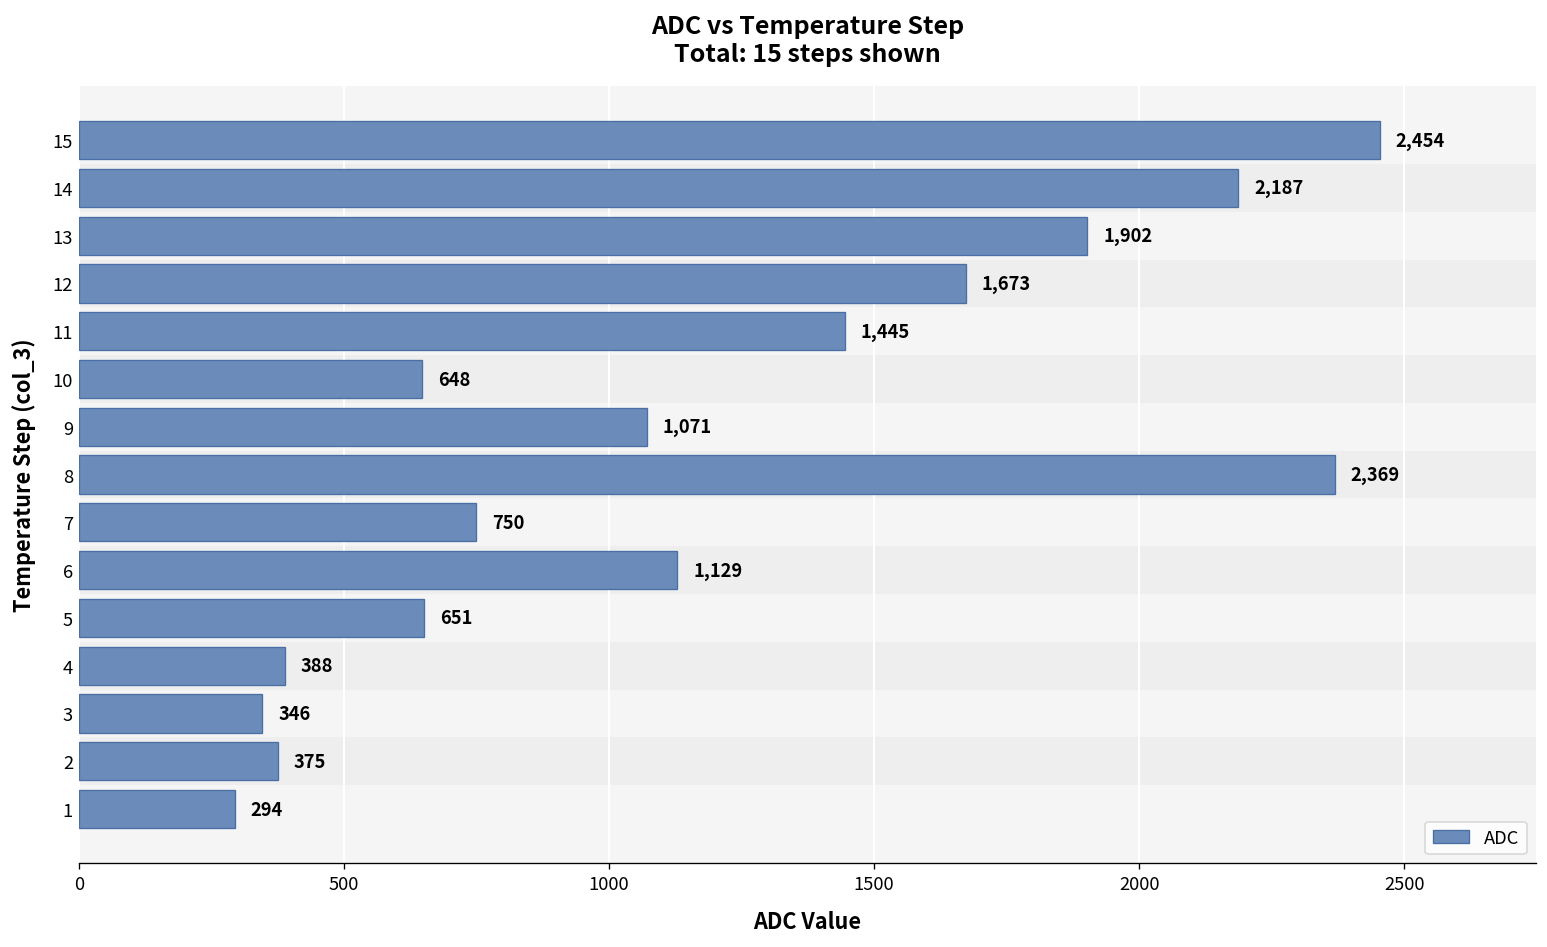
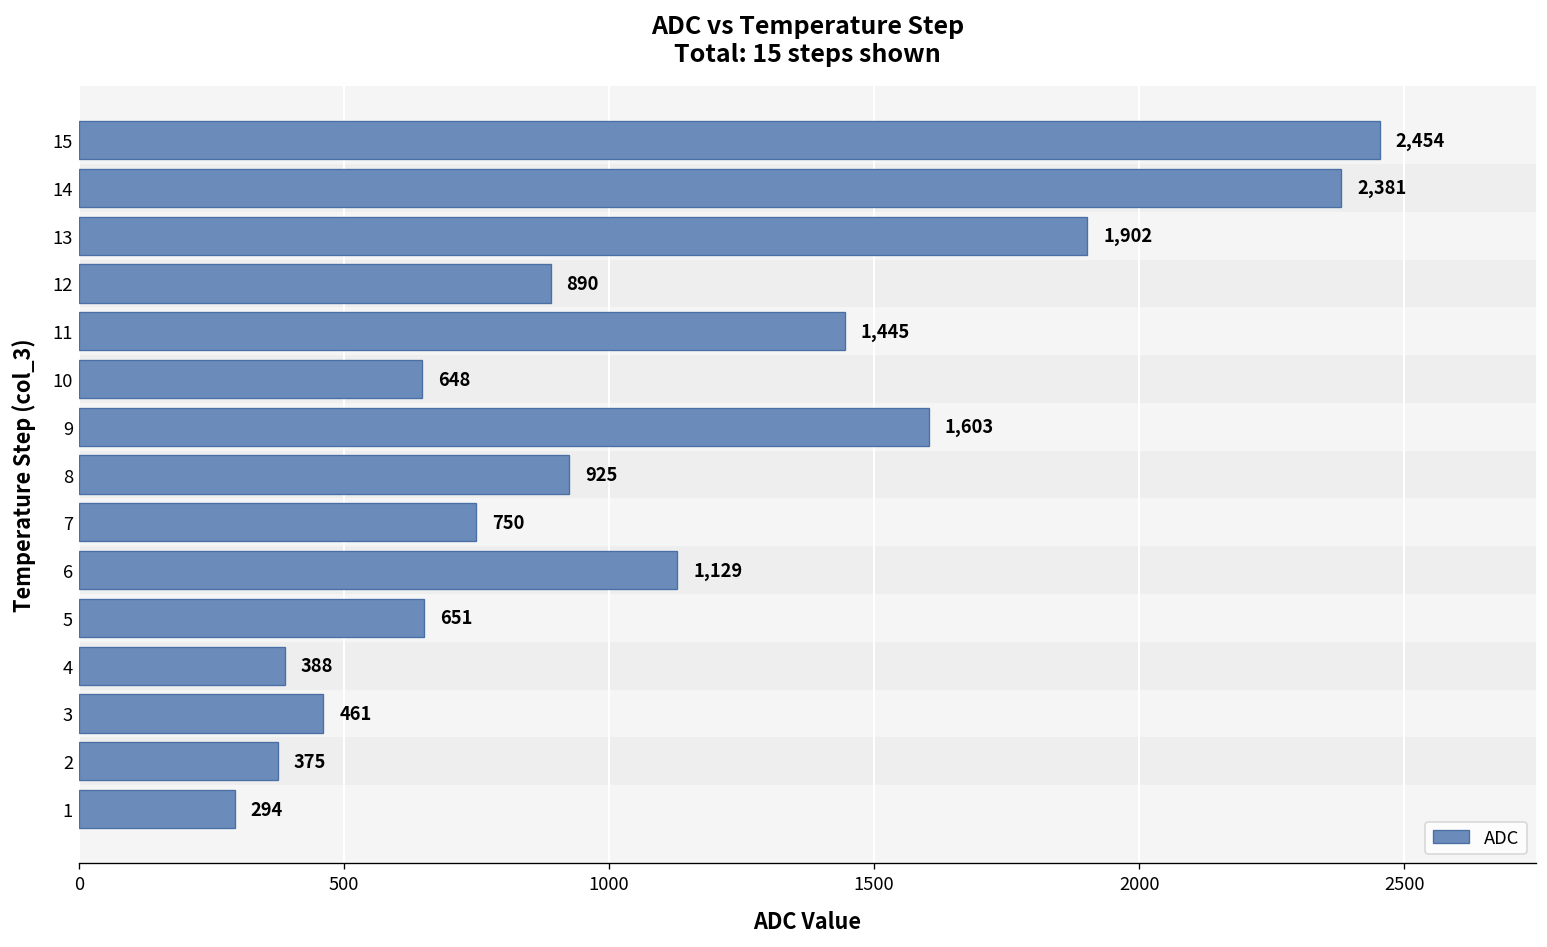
14: 2,187 -> 2,381
12: 1,673 -> 890
9: 1,071 -> 1,603
8: 2,369 -> 925
3: 346 -> 461
